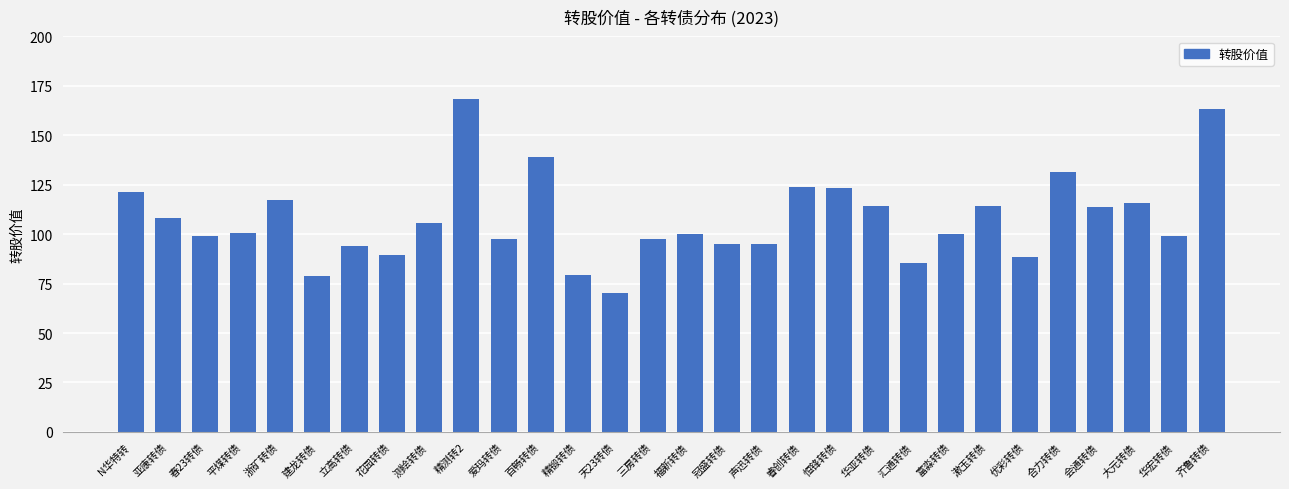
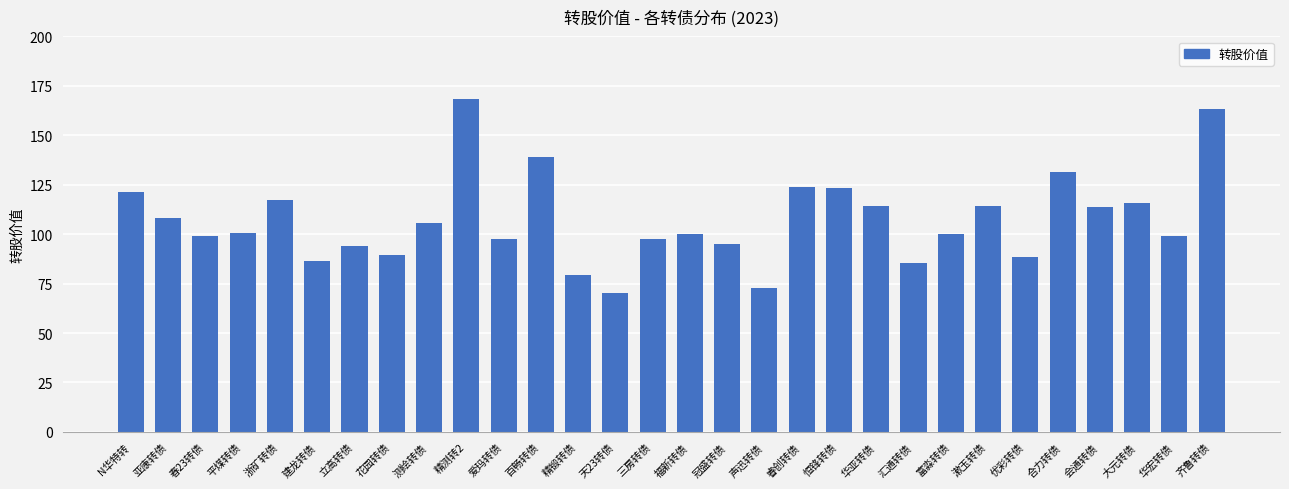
建龙转债: 79 -> 86
声迅转债: 95 -> 73
